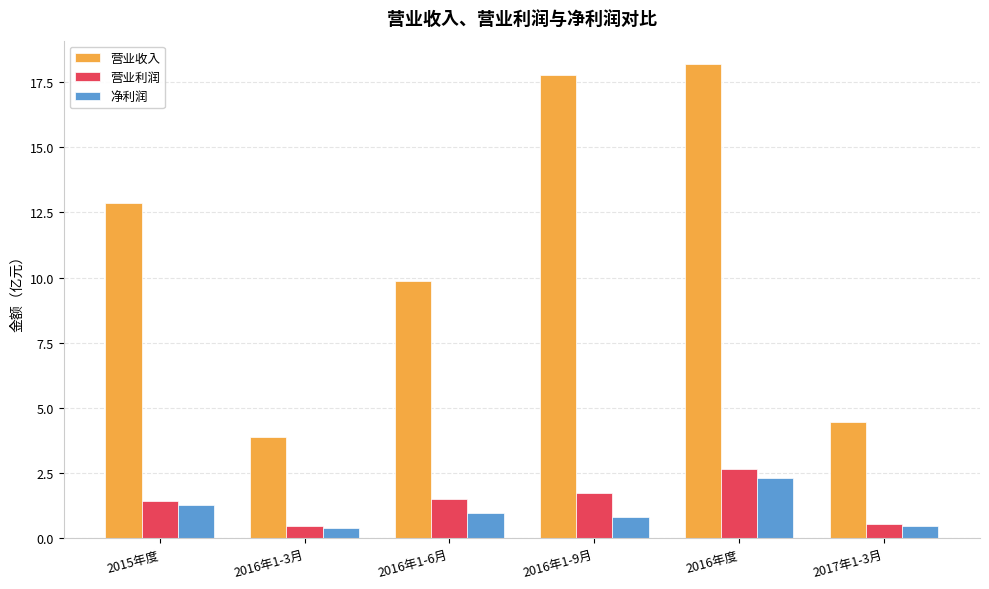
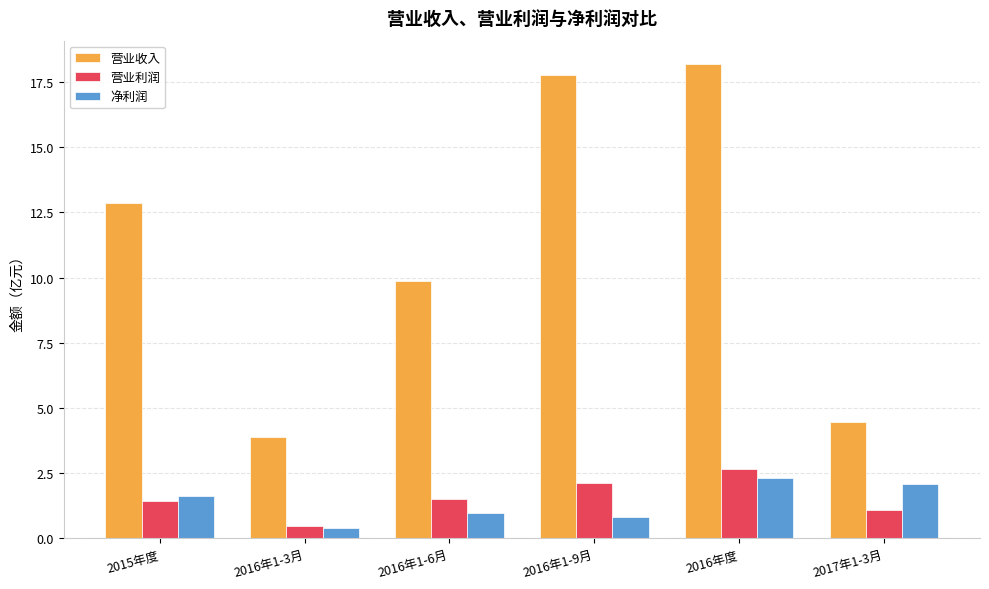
净利润, 2015年度: 1.3 -> 1.6
营业利润, 2016年1-9月: 1.8 -> 2.1
营业利润, 2017年1-3月: 0.6 -> 1.1
净利润, 2017年1-3月: 0.5 -> 2.1
